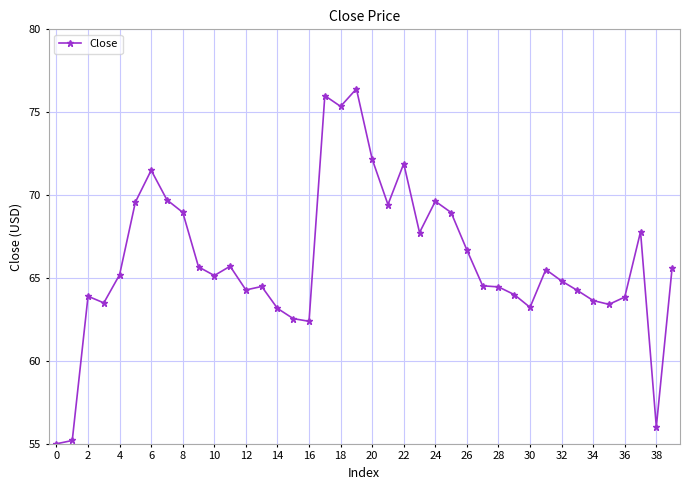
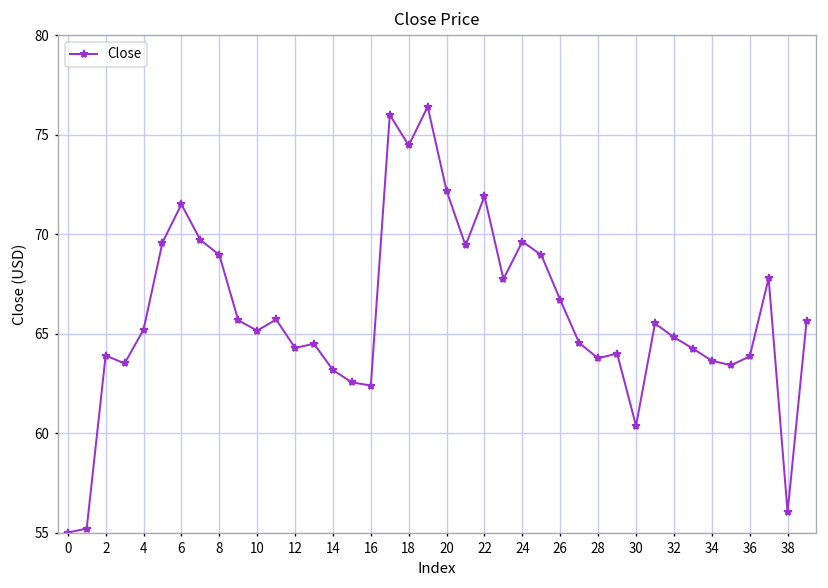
18: 75.3 -> 74.5
28: 64.5 -> 63.8
30: 63.2 -> 60.4
